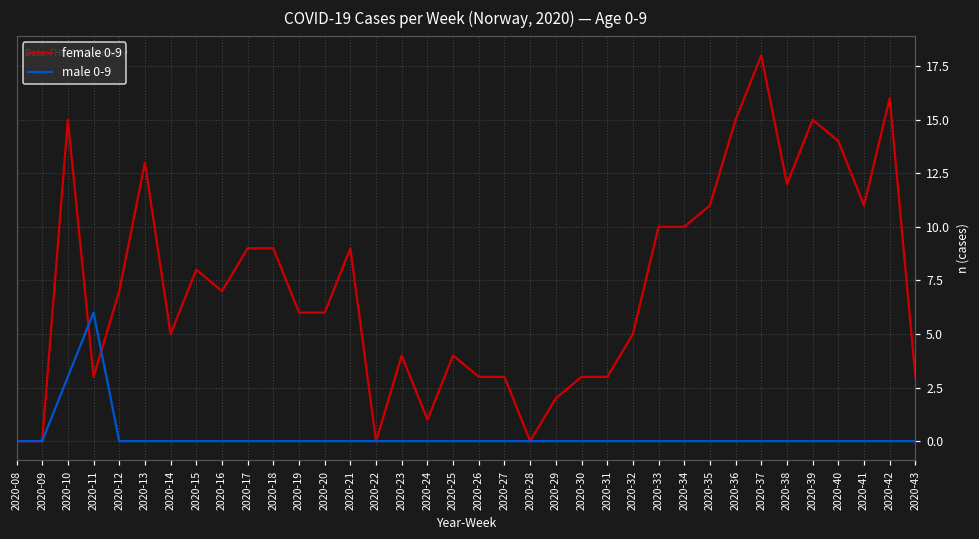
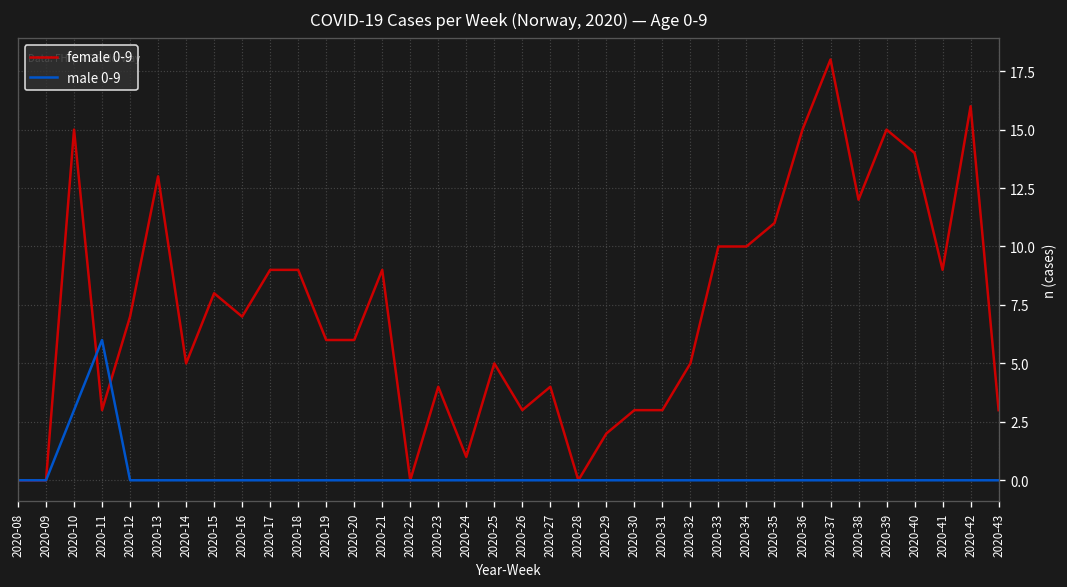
female 0-9, 2020-25: 4 -> 5
female 0-9, 2020-27: 3 -> 4
female 0-9, 2020-41: 11 -> 9
